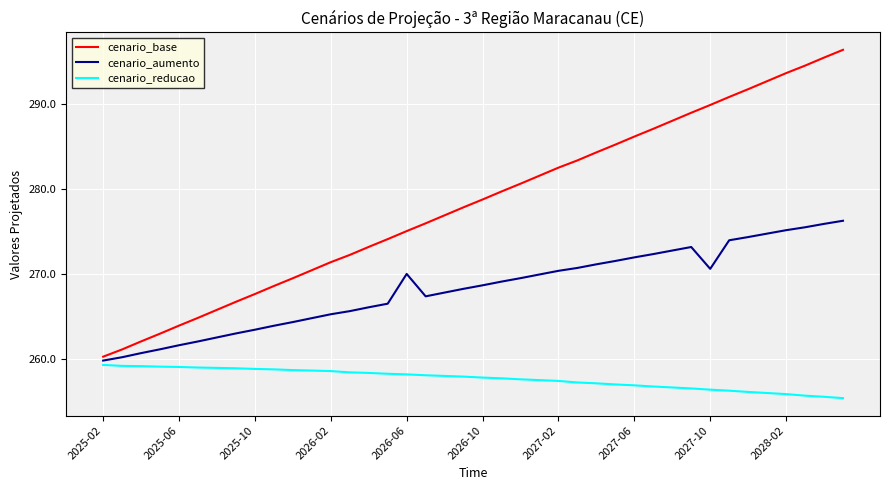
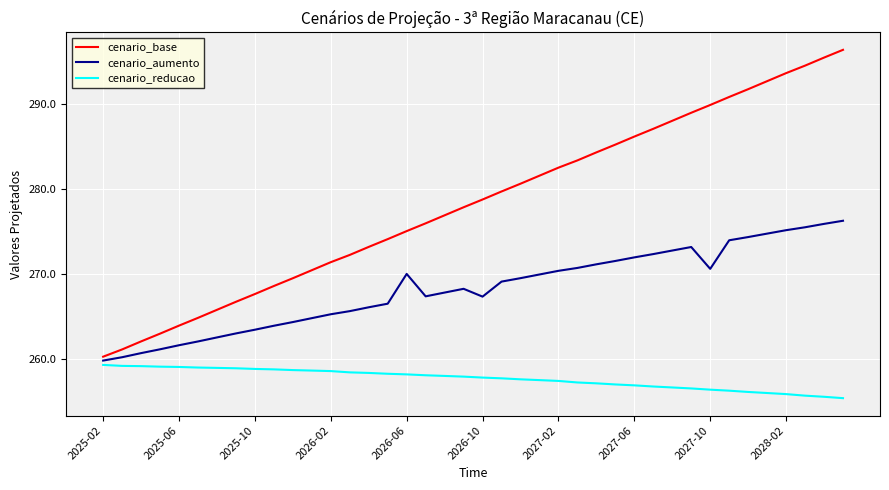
cenario_aumento, 2026-10: 269 -> 267
